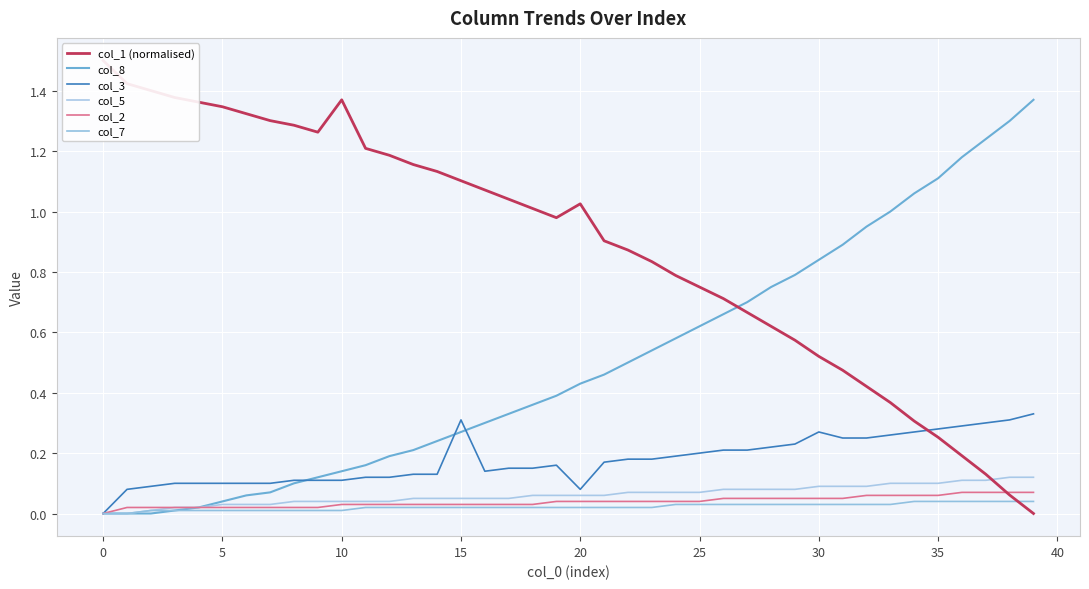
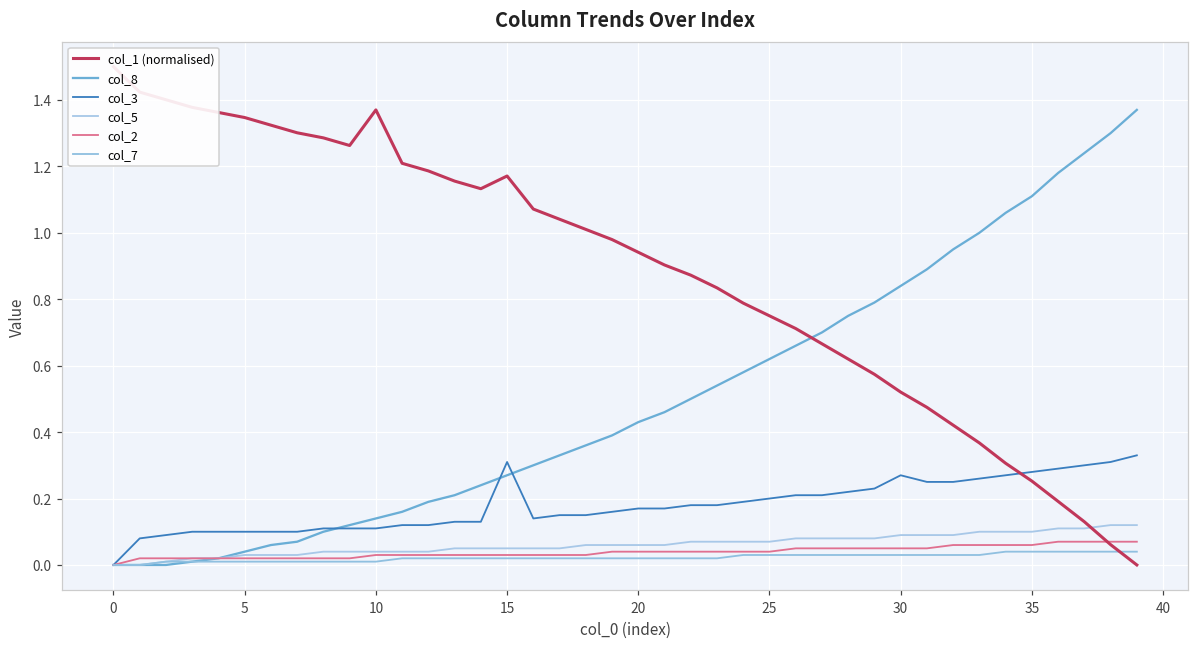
col_1 (normalised), 15: 1.10 -> 1.17
col_1 (normalised), 20: 1.03 -> 0.94
col_3, 20: 0.08 -> 0.17
